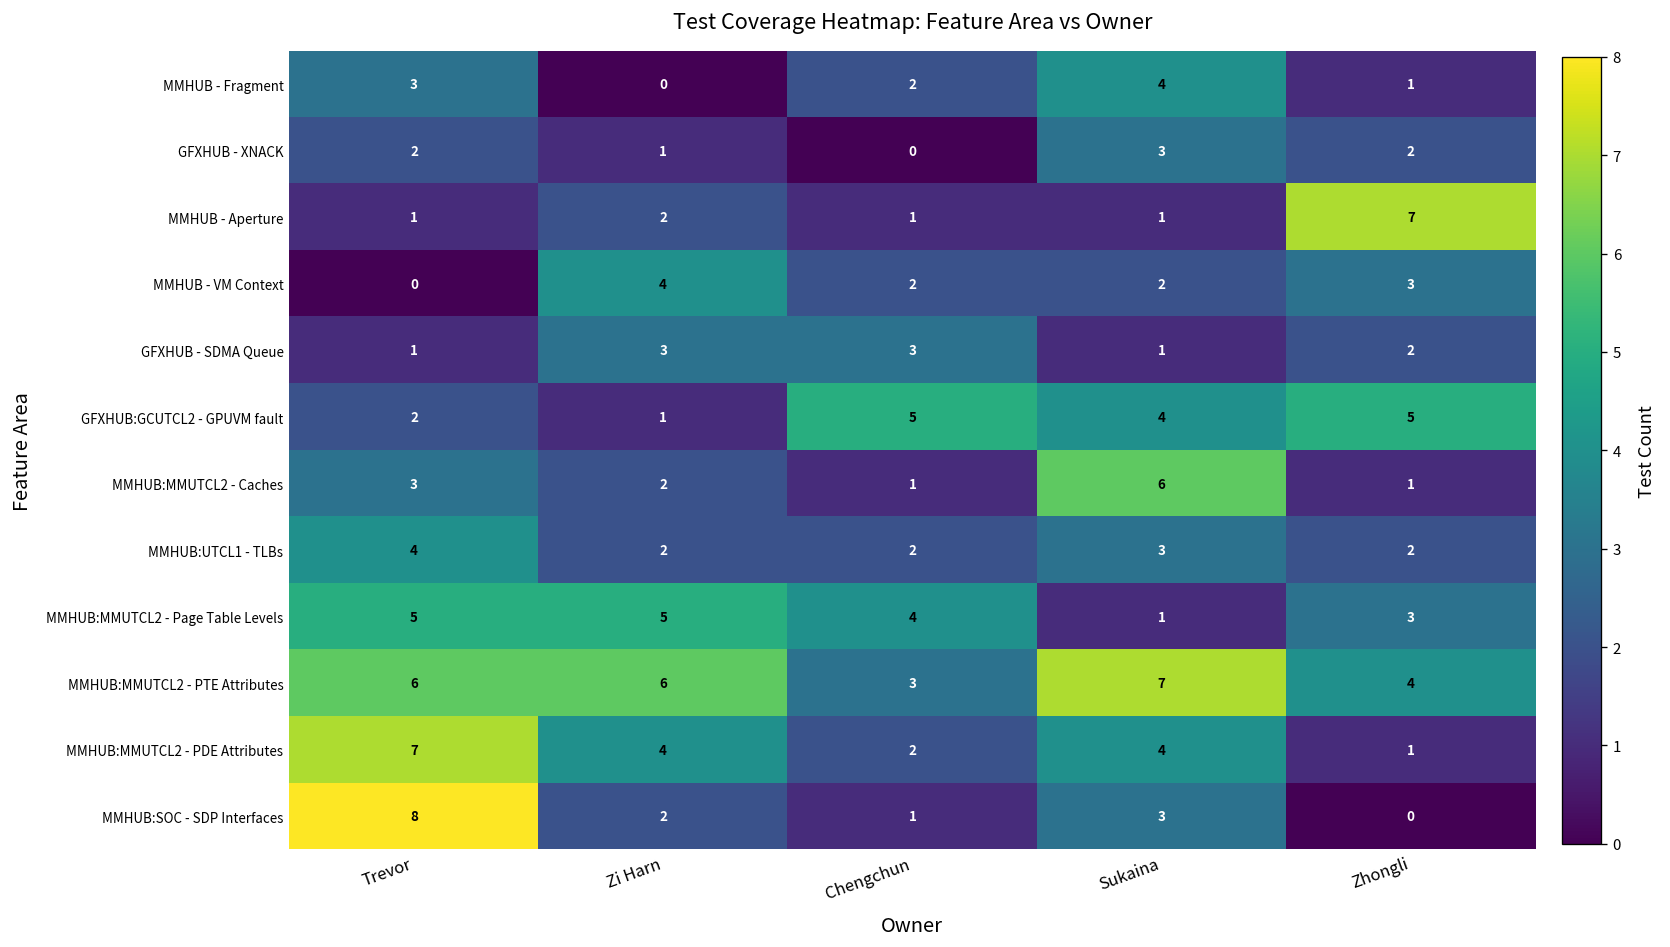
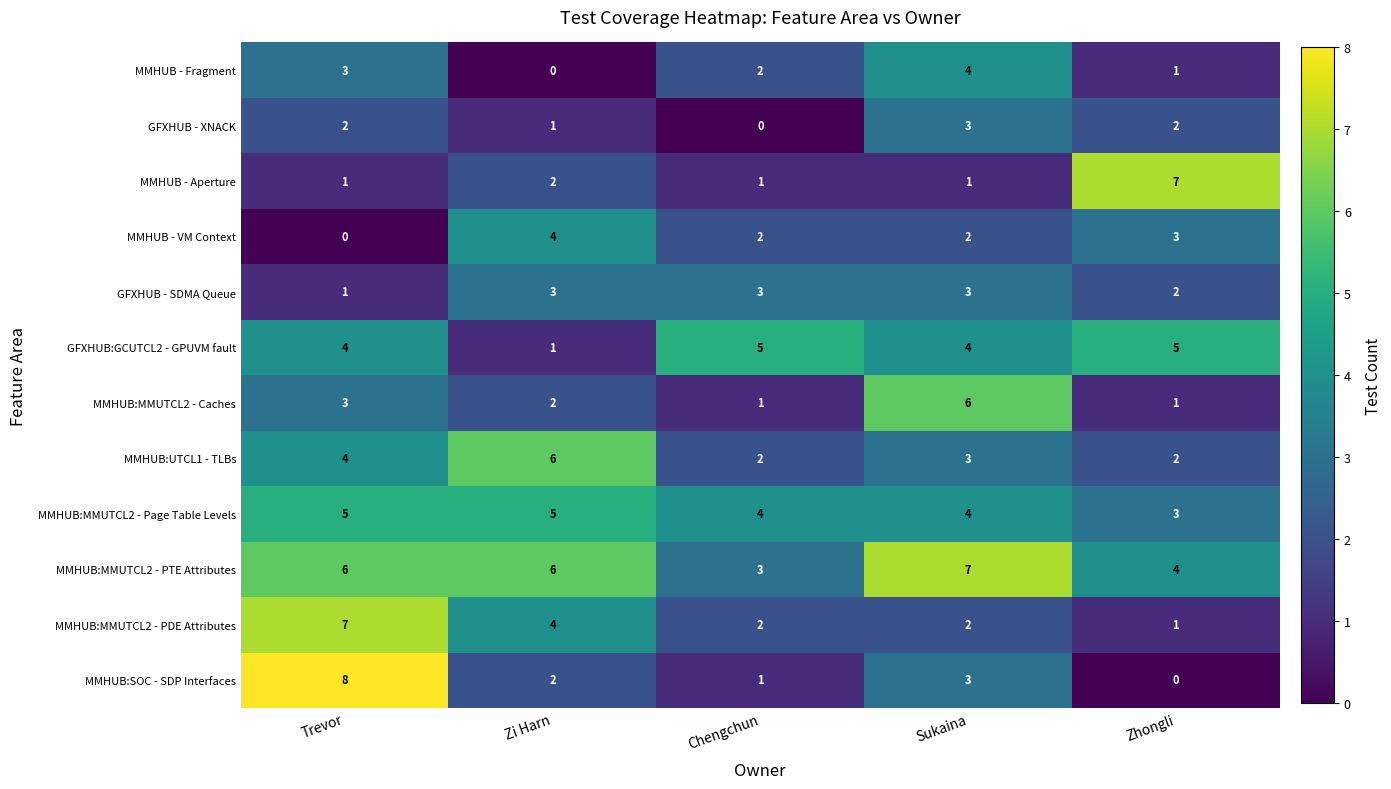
GFXHUB - SDMA Queue, Sukaina: 1 -> 3
GFXHUB:GCUTCL2 - GPUVM fault, Trevor: 2 -> 4
MMHUB:UTCL1 - TLBs, Zi Harn: 2 -> 6
MMHUB:MMUTCL2 - Page Table Levels, Sukaina: 1 -> 4
MMHUB:MMUTCL2 - PDE Attributes, Sukaina: 4 -> 2
